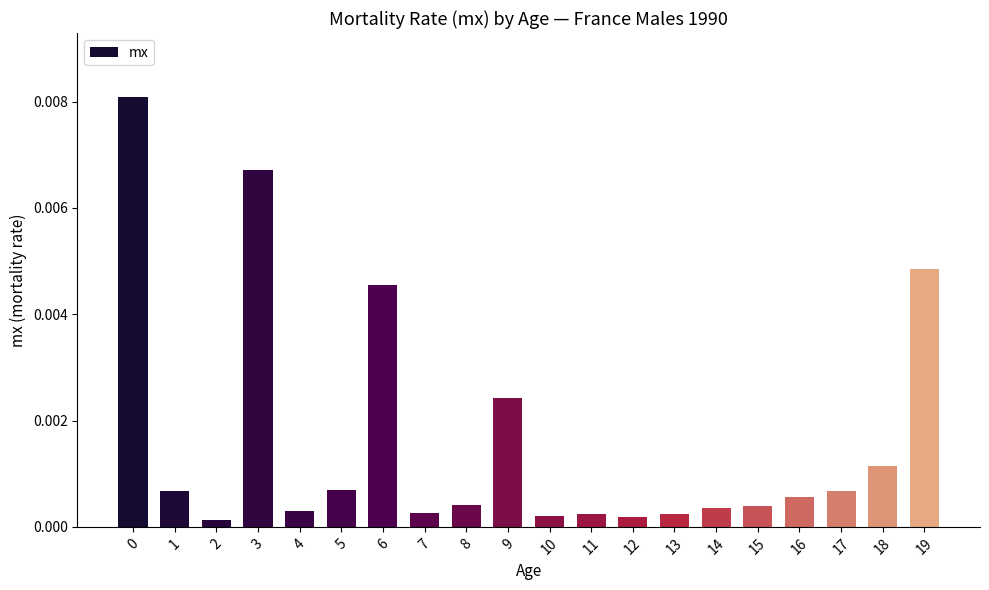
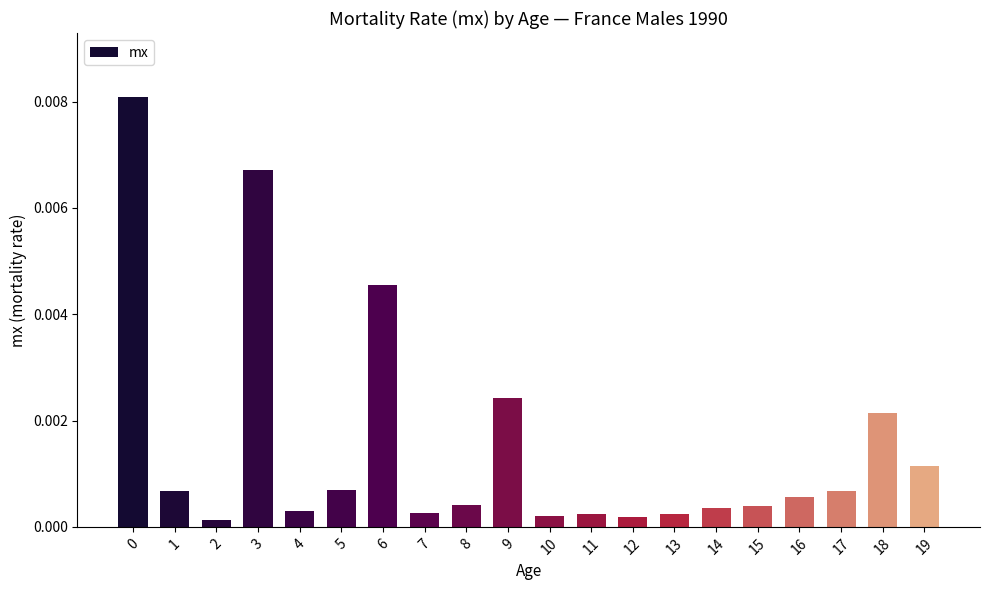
18: 0.0011 -> 0.0022
19: 0.0049 -> 0.0011
